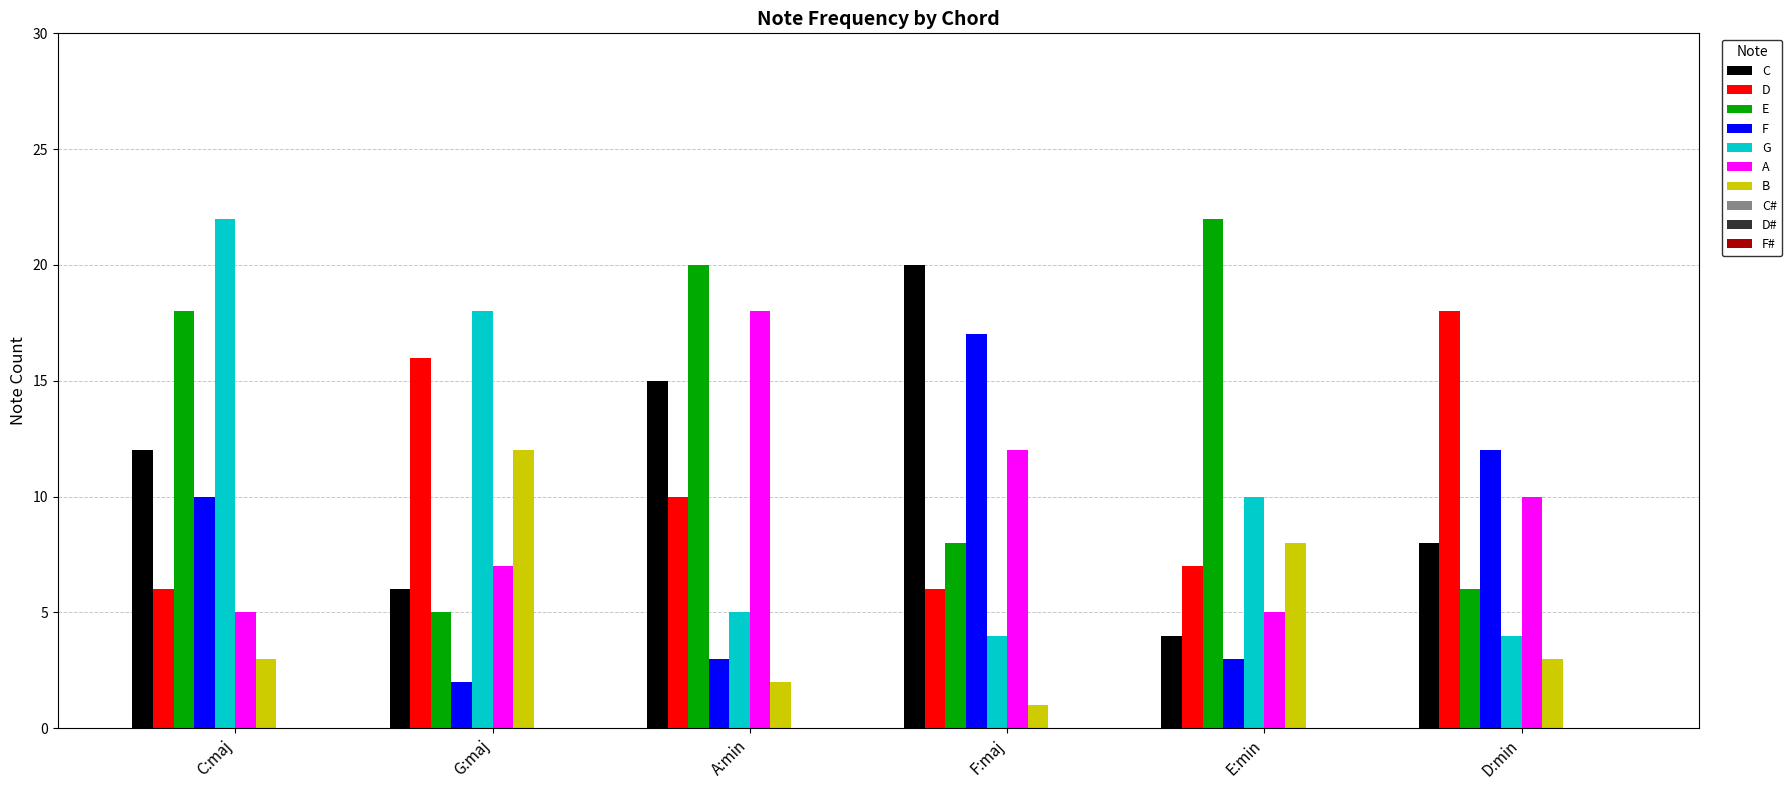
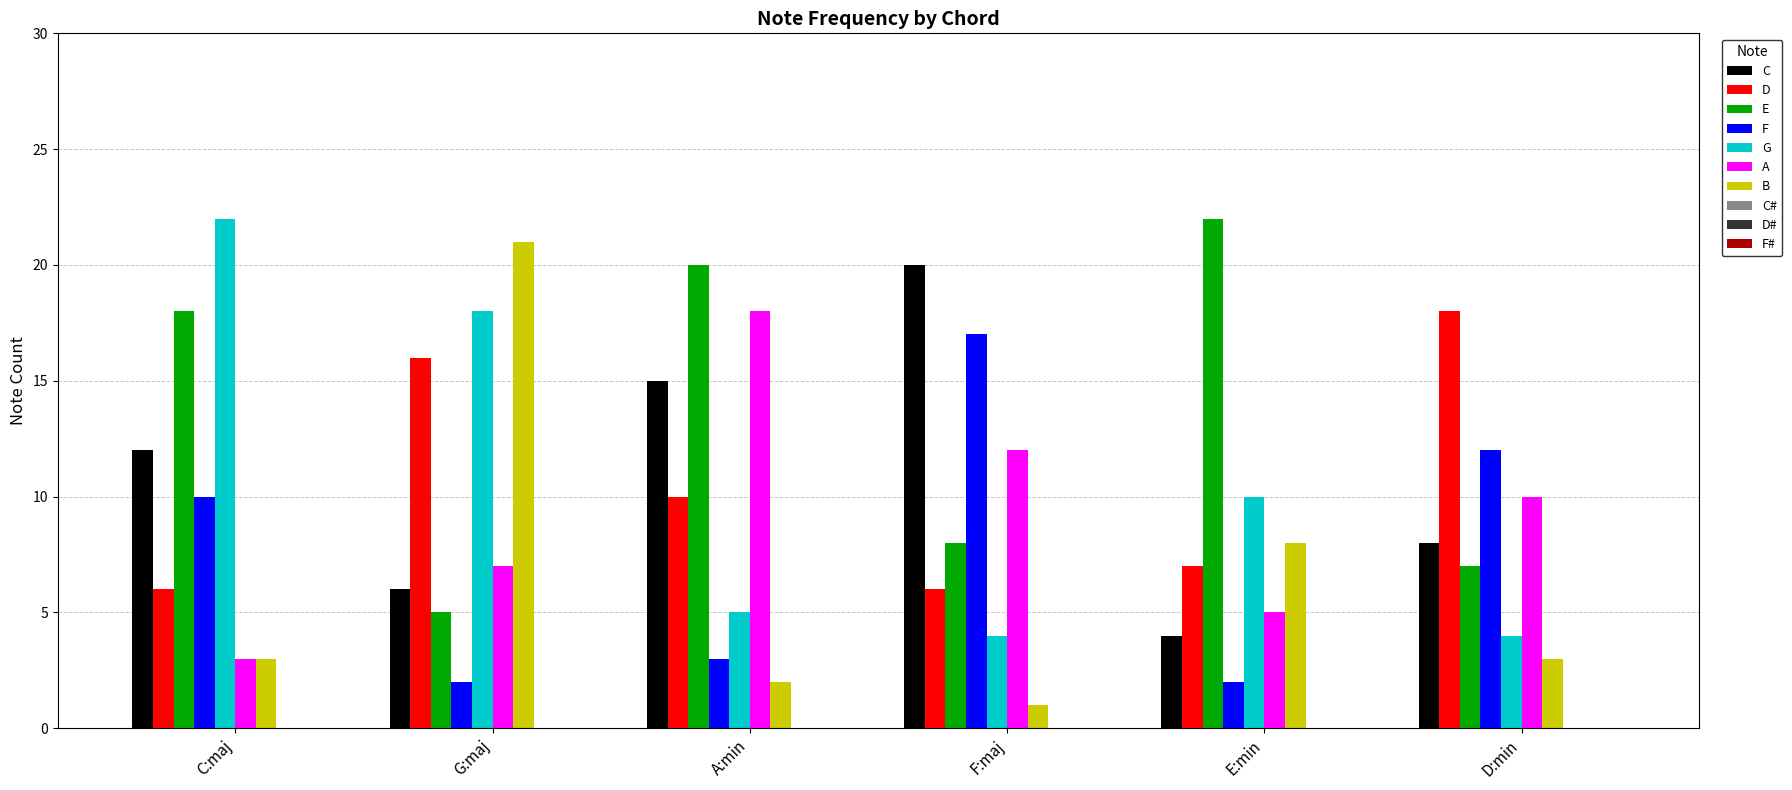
A, C:maj: 5 -> 3
B, G:maj: 12 -> 21
F, E:min: 3 -> 2
E, D:min: 6 -> 7
